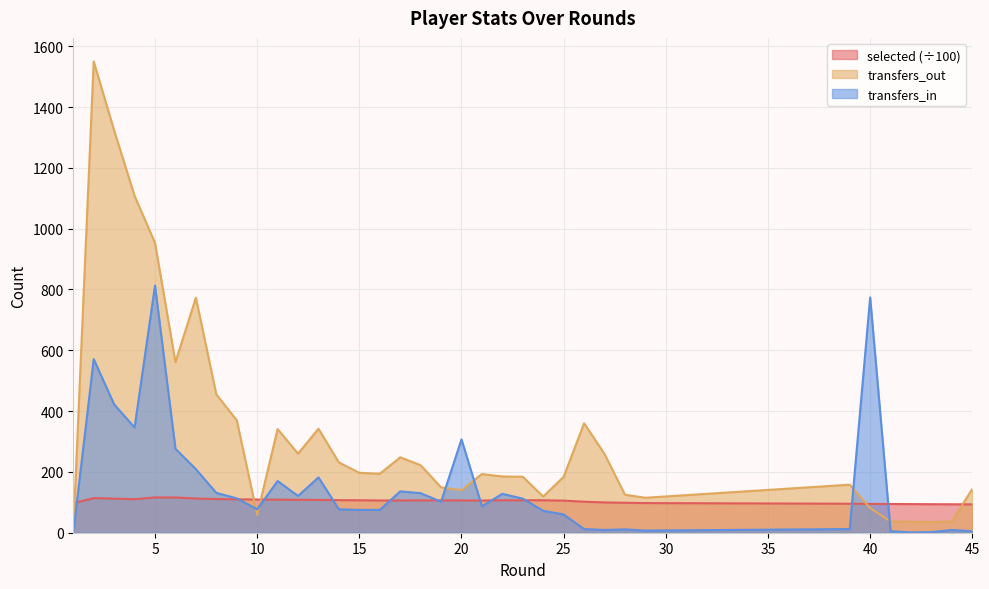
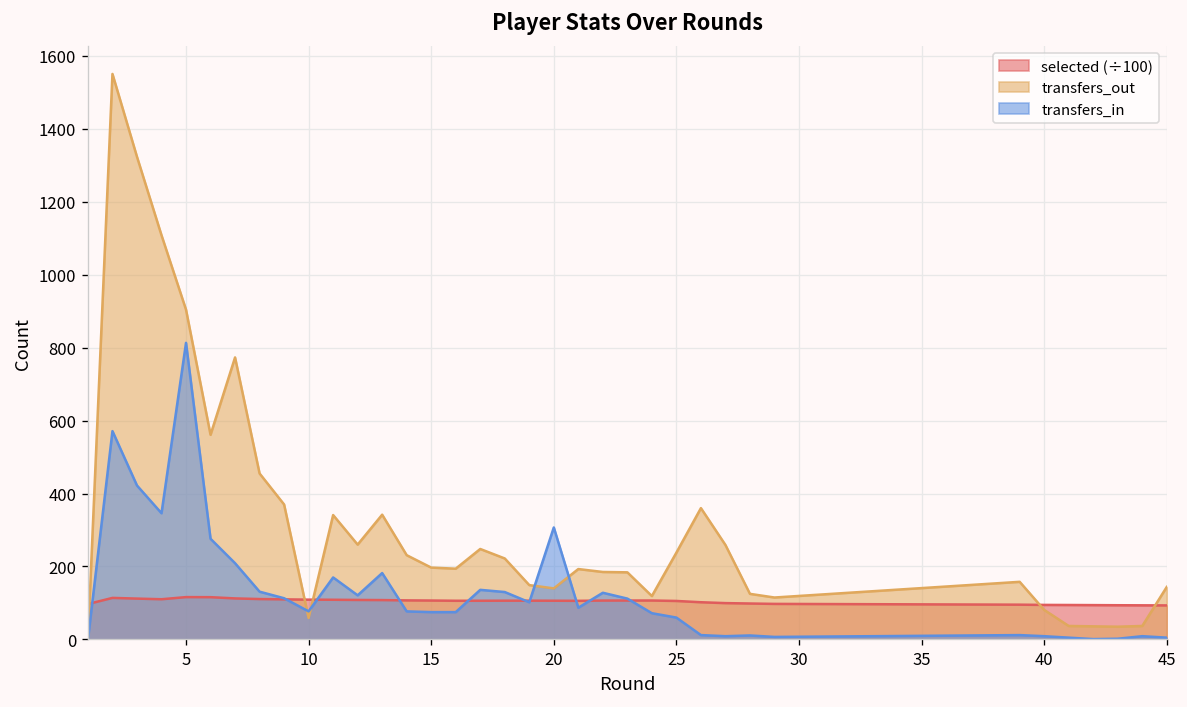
transfers_out, 5: 950 -> 900
transfers_out, 25: 180 -> 240
transfers_in, 40: 770 -> 10
